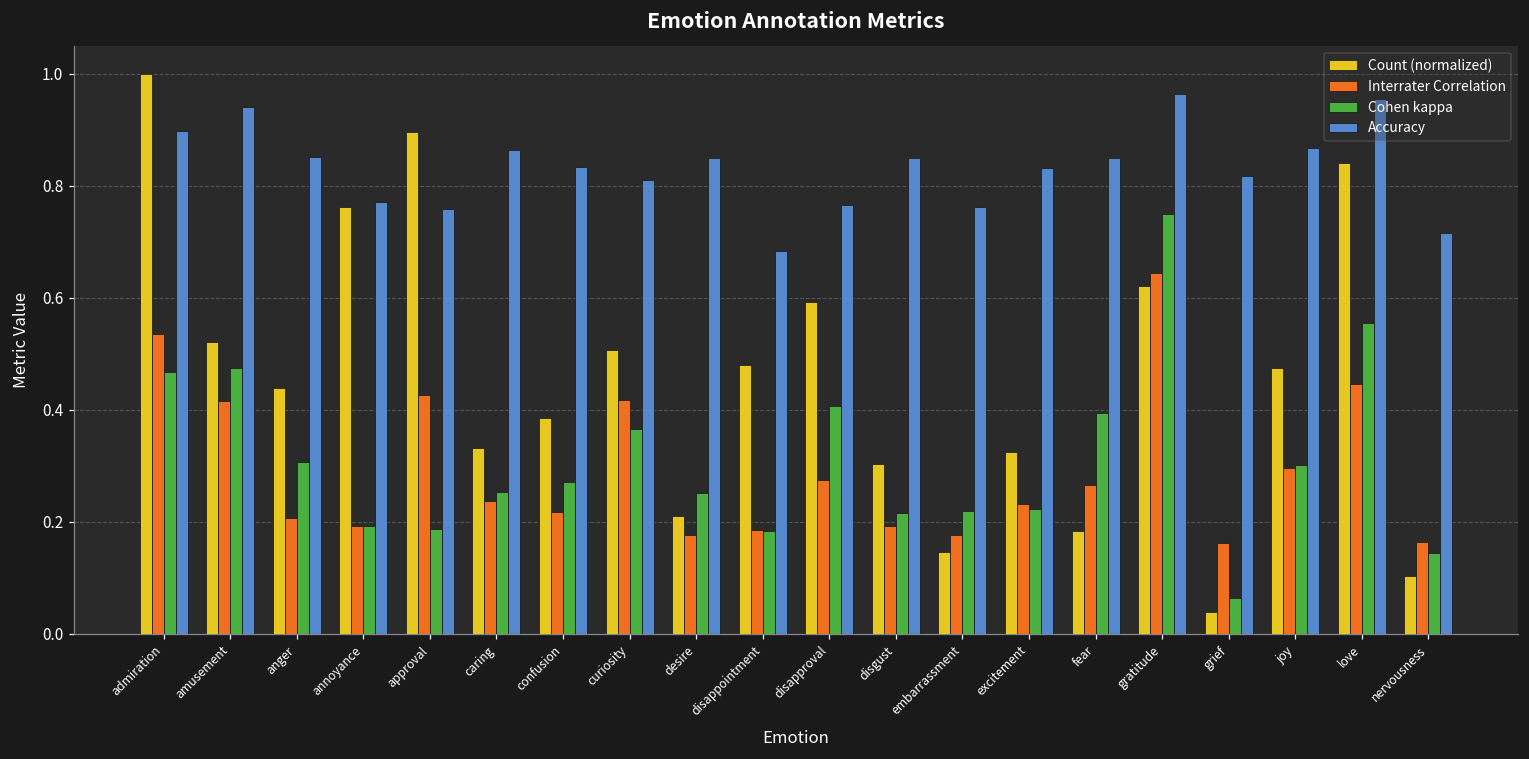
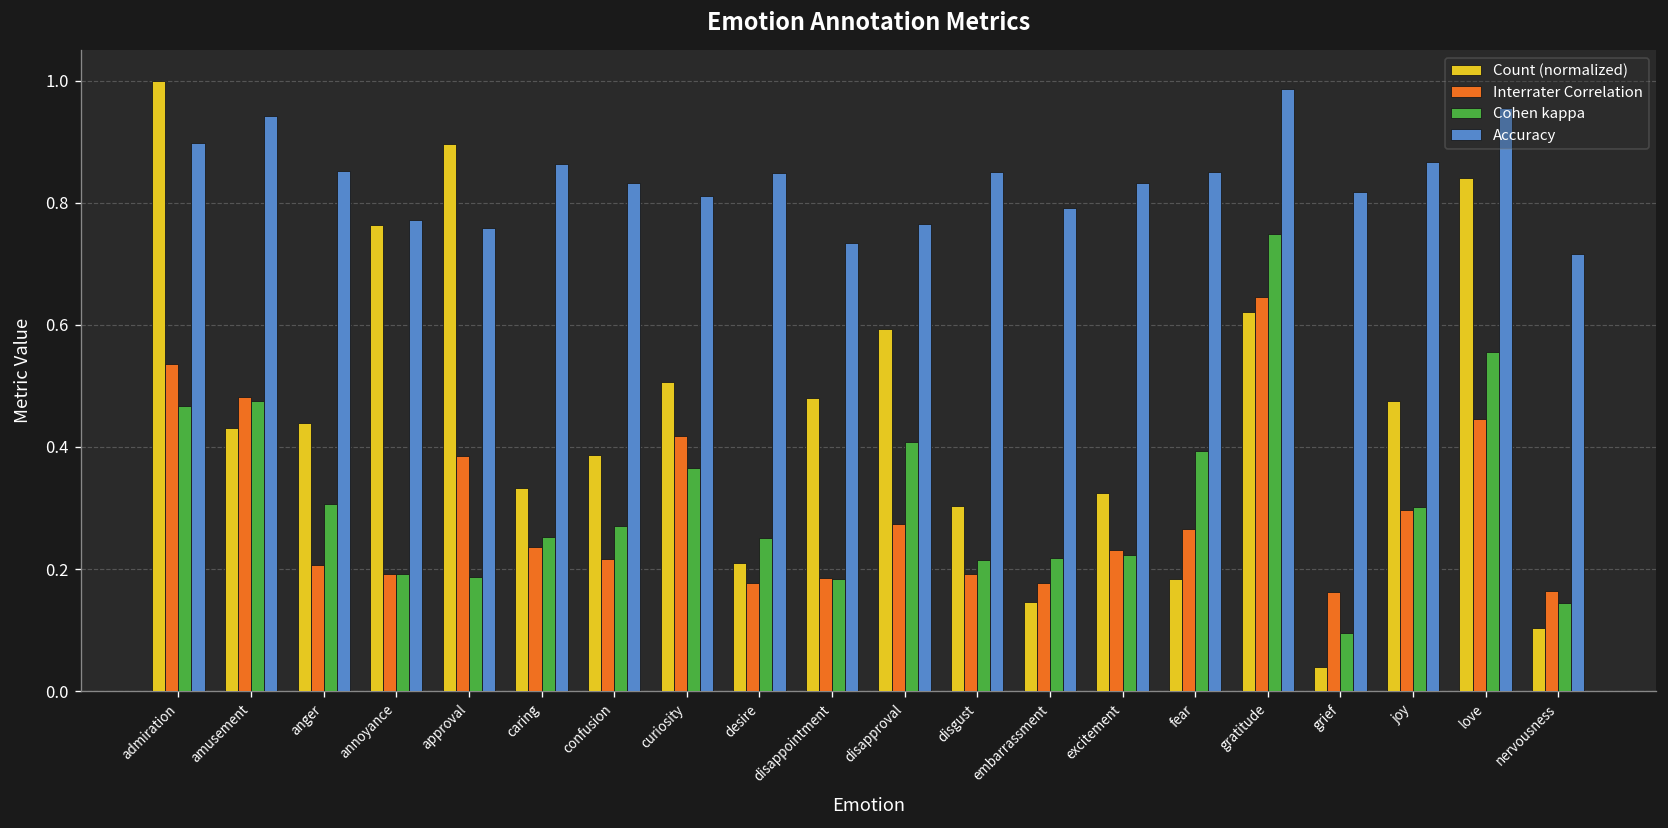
Count (normalized), amusement: 0.52 -> 0.43
Interrater Correlation, amusement: 0.42 -> 0.48
Interrater Correlation, approval: 0.43 -> 0.39
Accuracy, disappointment: 0.68 -> 0.73
Accuracy, embarrassment: 0.76 -> 0.79
Accuracy, gratitude: 0.96 -> 0.99
Cohen kappa, grief: 0.06 -> 0.10
